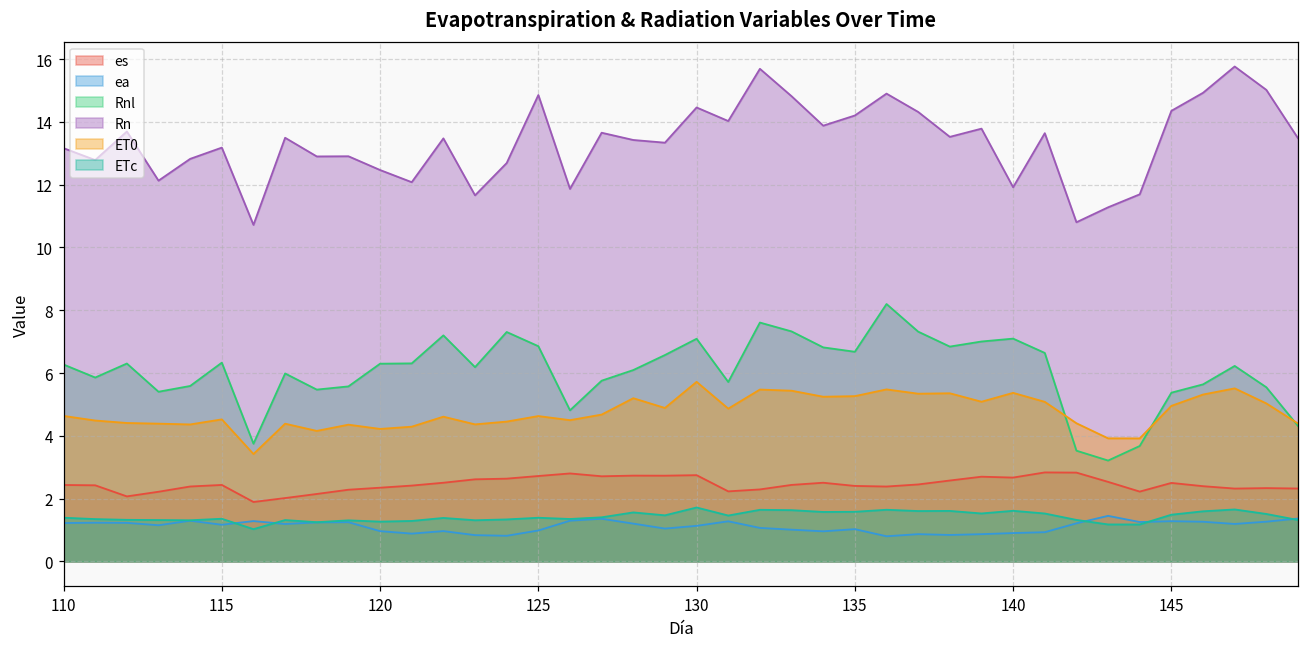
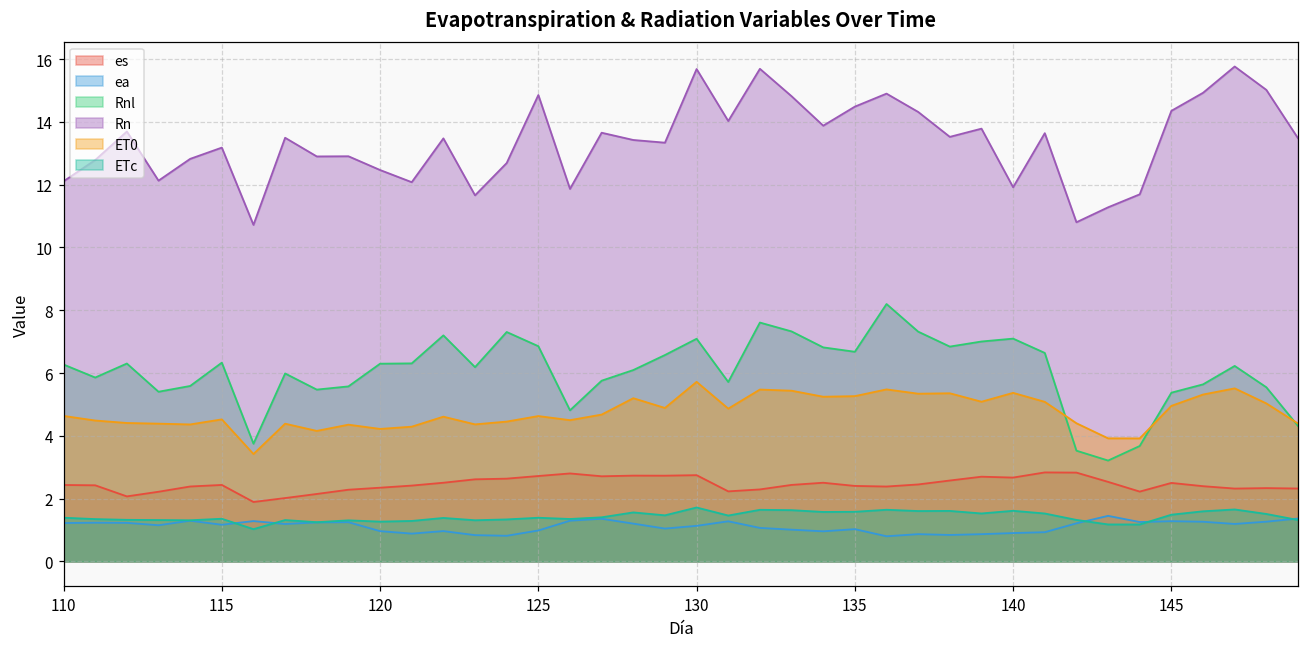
Rn, 110: 13.2 -> 12.1
Rn, 130: 14.5 -> 15.7
Rn, 135: 14.2 -> 14.5
